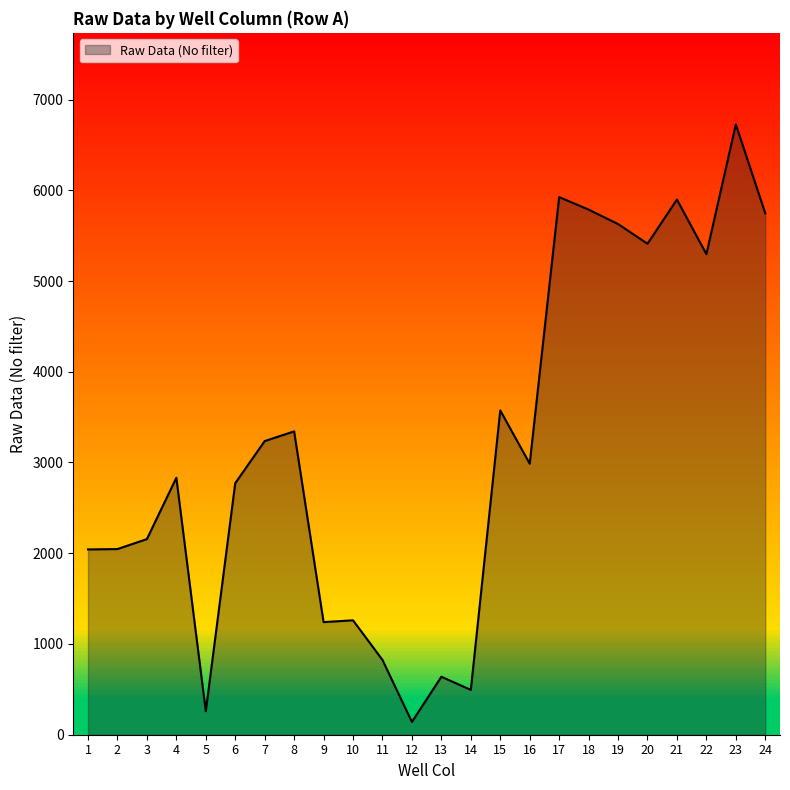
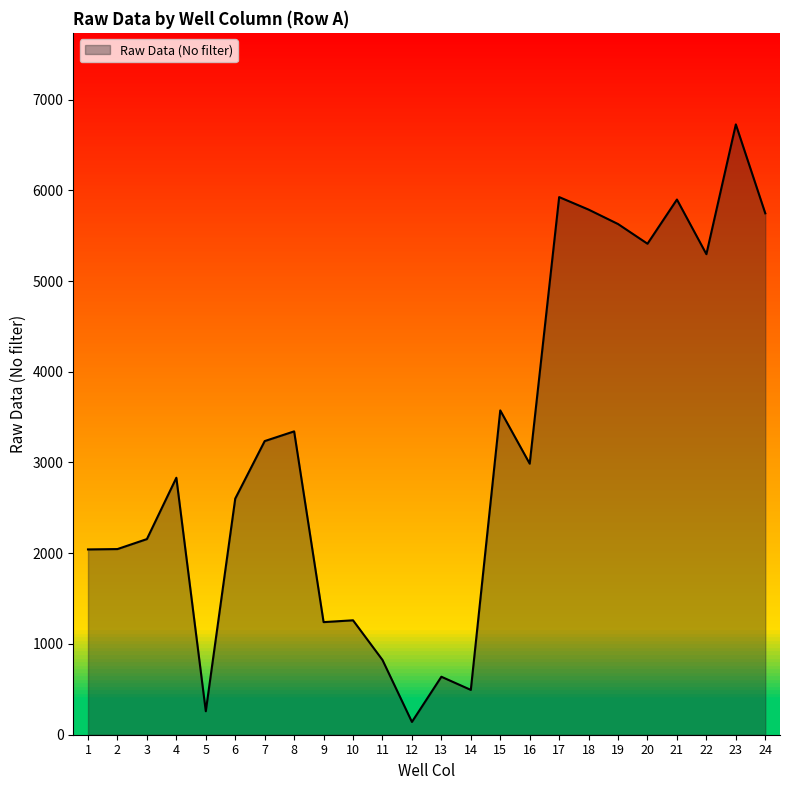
6: 2800 -> 2600
